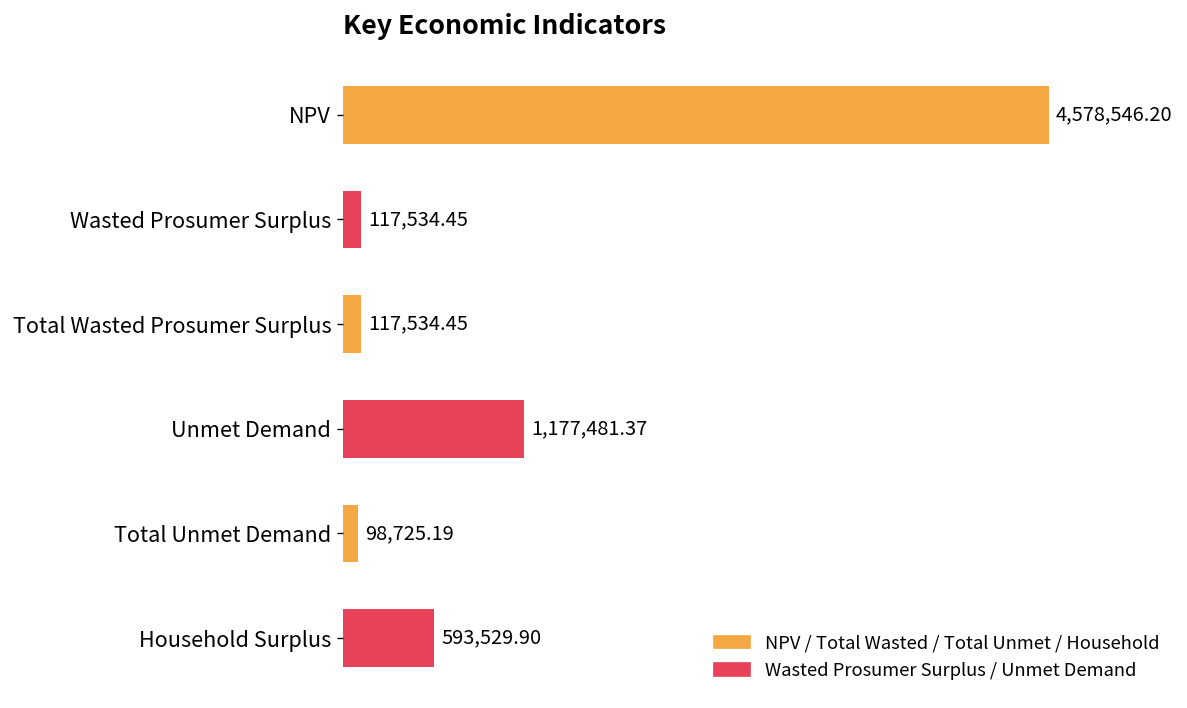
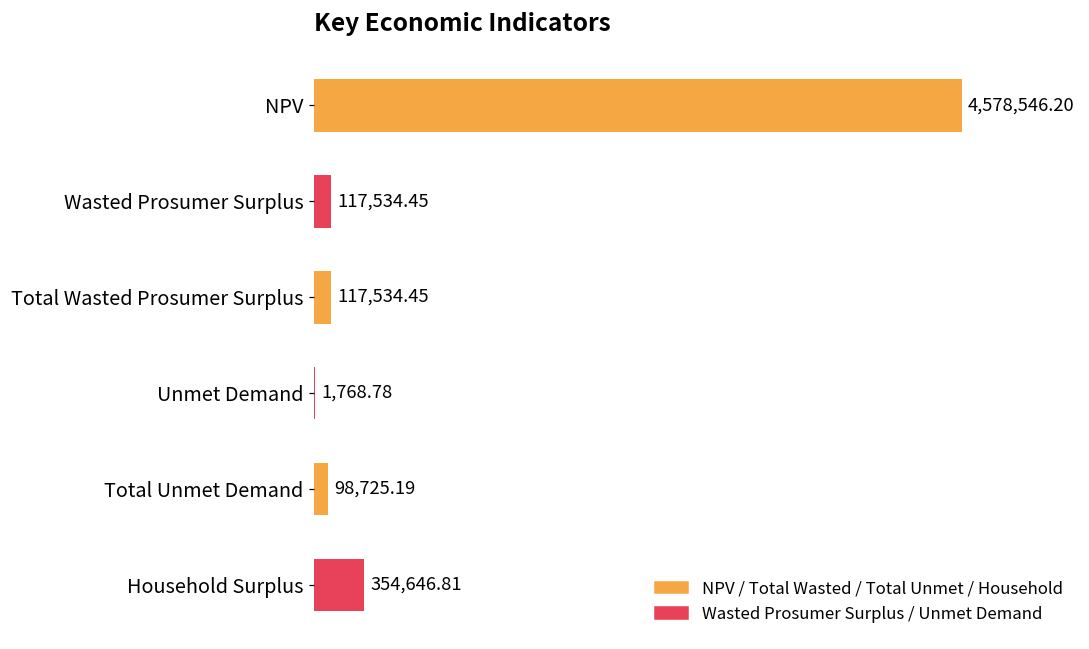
Unmet Demand: 1,177,481.37 -> 1,768.78
Household Surplus: 593,529.90 -> 354,646.81
